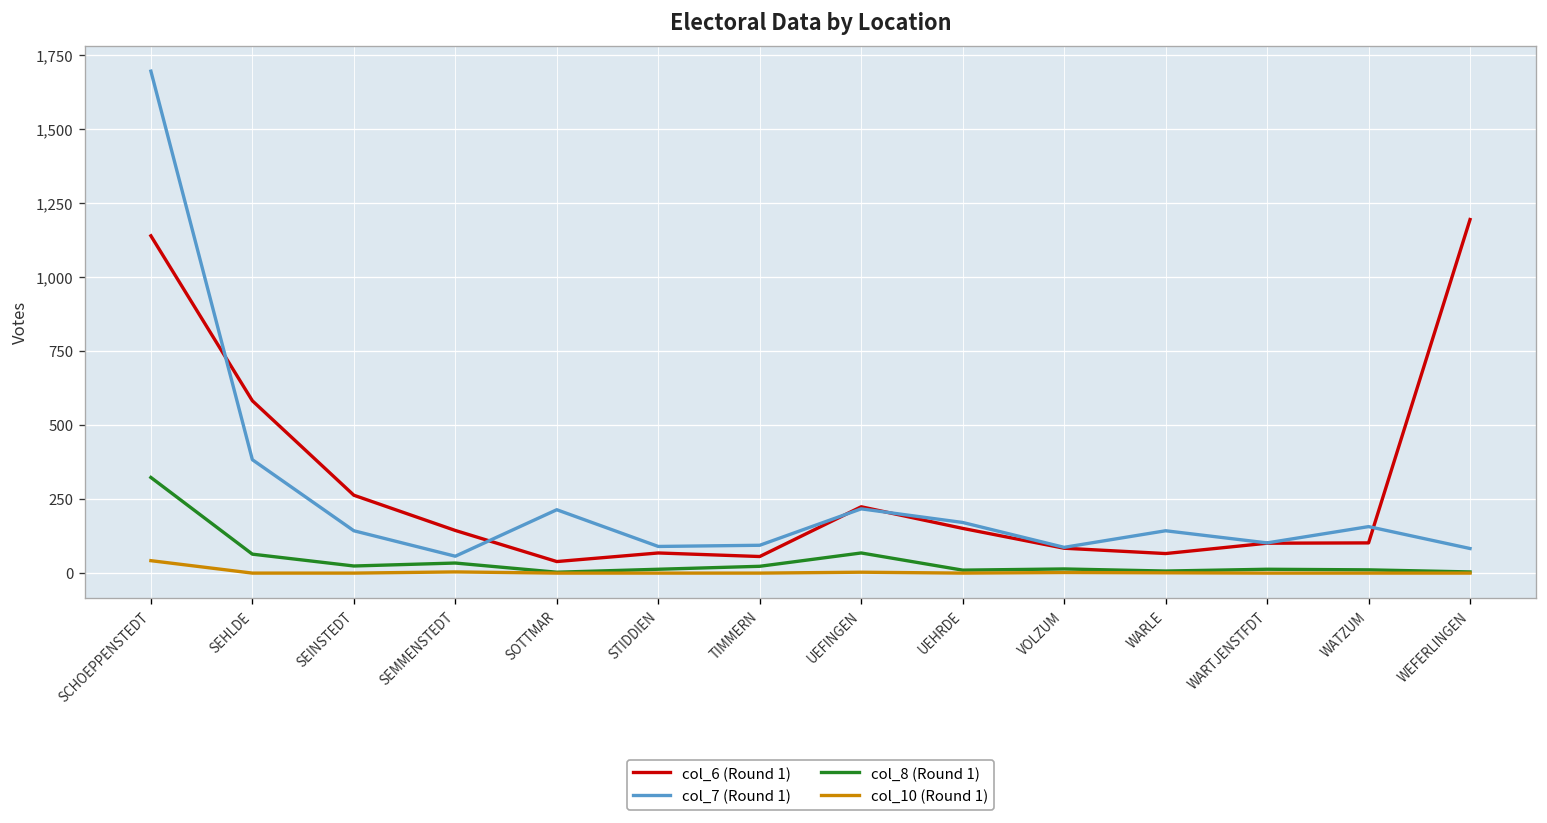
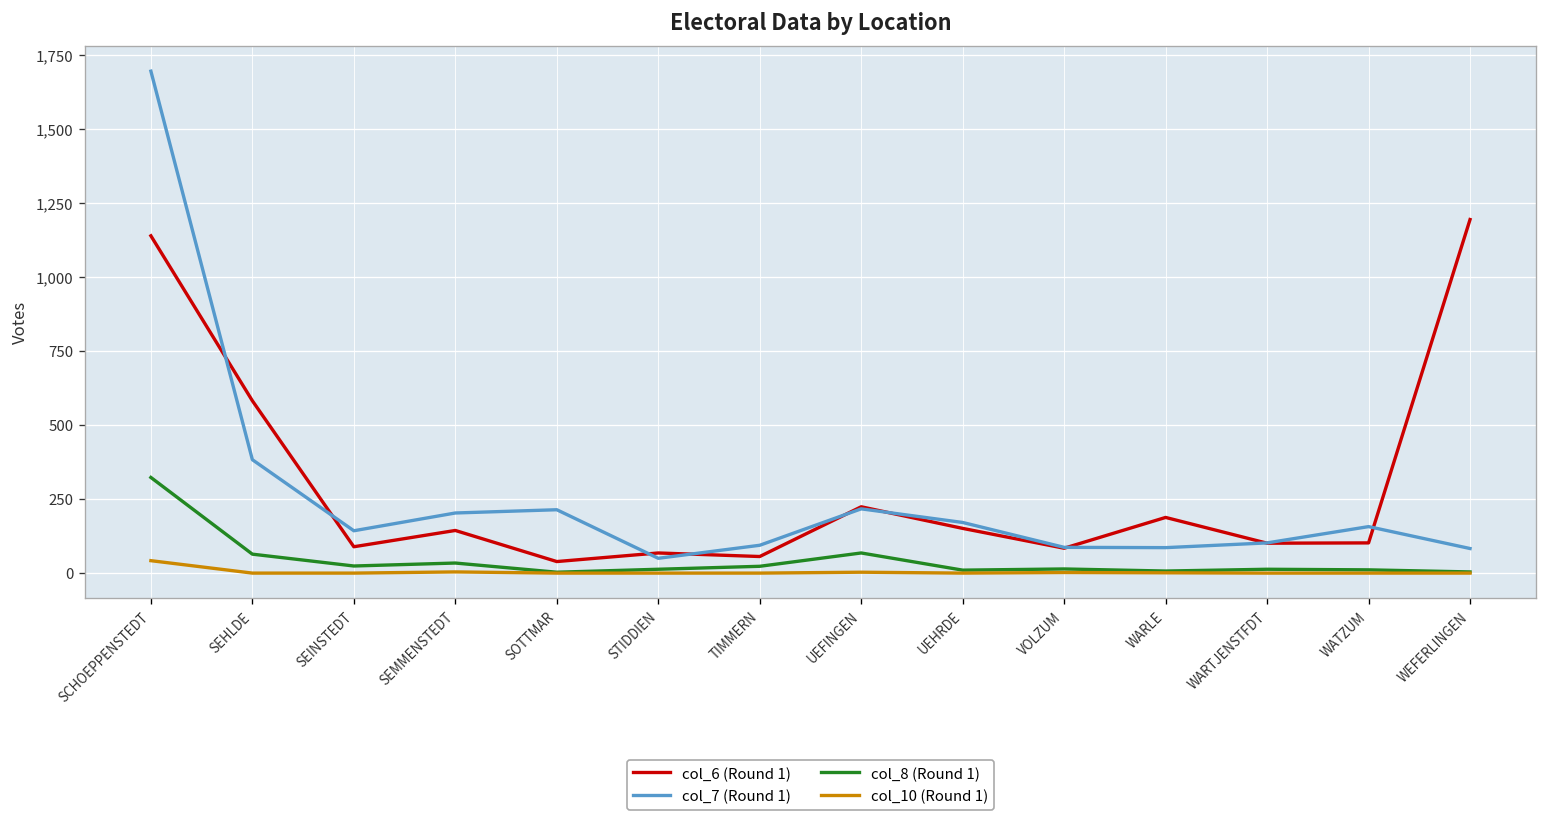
col_6 (Round 1), SEINSTEDT: 260 -> 90
col_7 (Round 1), SEMMENSTEDT: 60 -> 200
col_7 (Round 1), STIDDIEN: 90 -> 50
col_6 (Round 1), WARLE: 70 -> 190
col_7 (Round 1), WARLE: 140 -> 90
